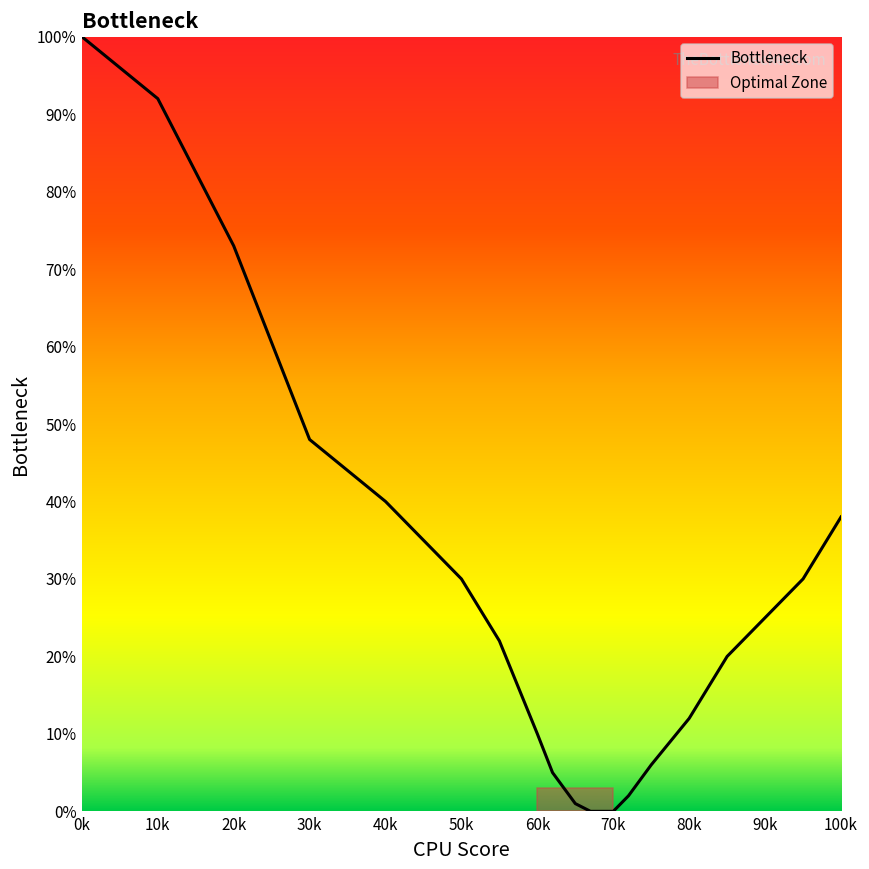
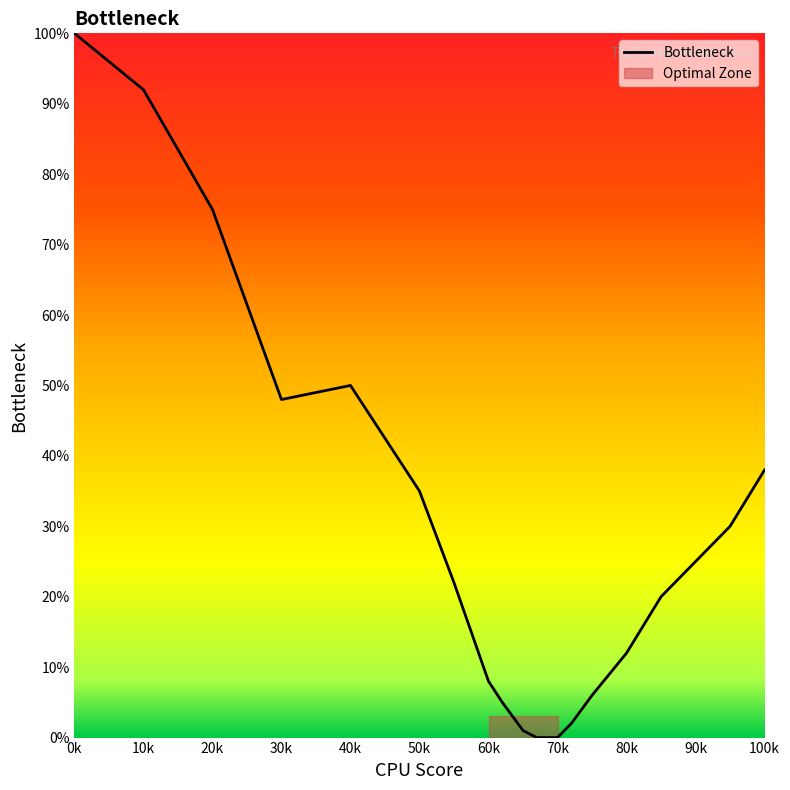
20k: 73% -> 75%
40k: 40% -> 50%
50k: 30% -> 35%
60k: 10% -> 8%
